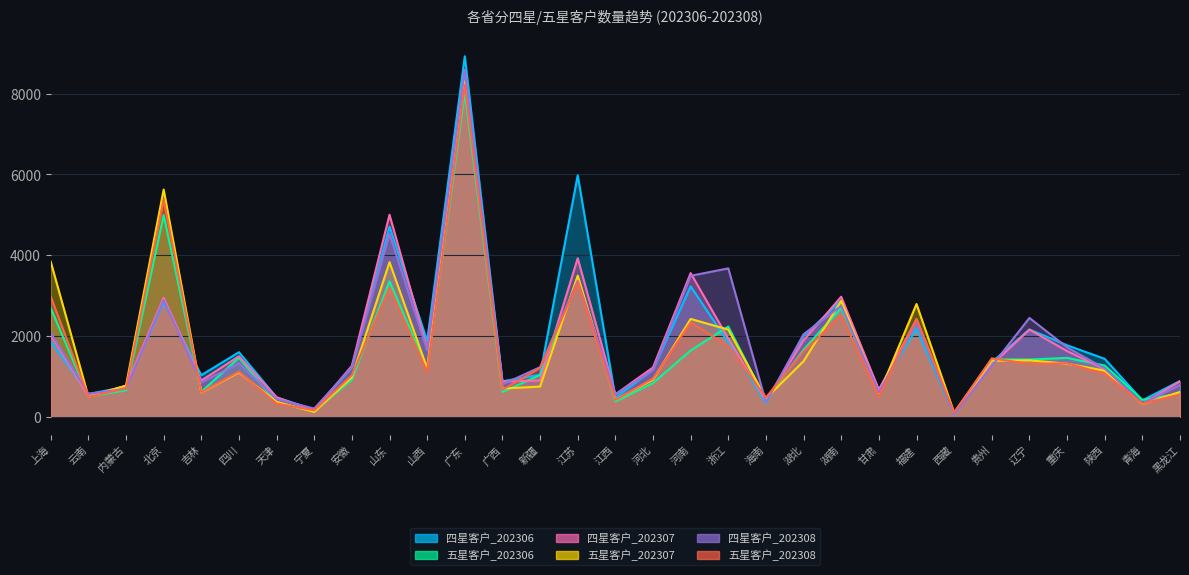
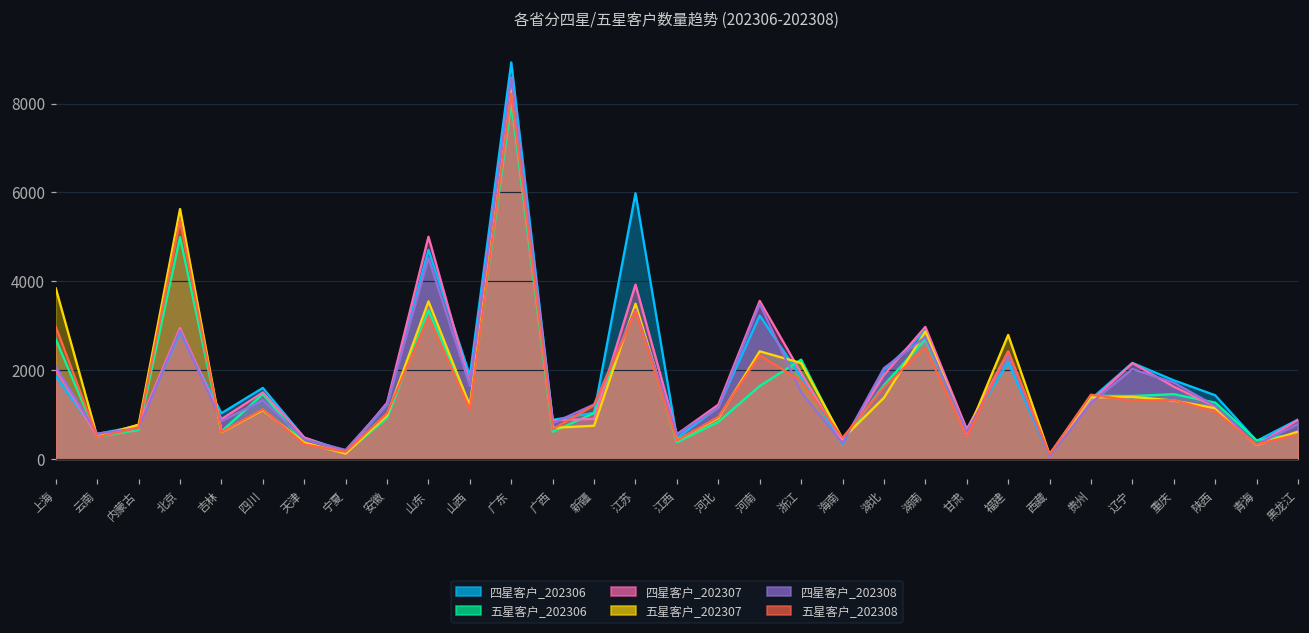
五星客户_202307, 山东: 3800 -> 3500
四星客户_202308, 浙江: 3700 -> 1500
四星客户_202308, 辽宁: 2400 -> 2000
